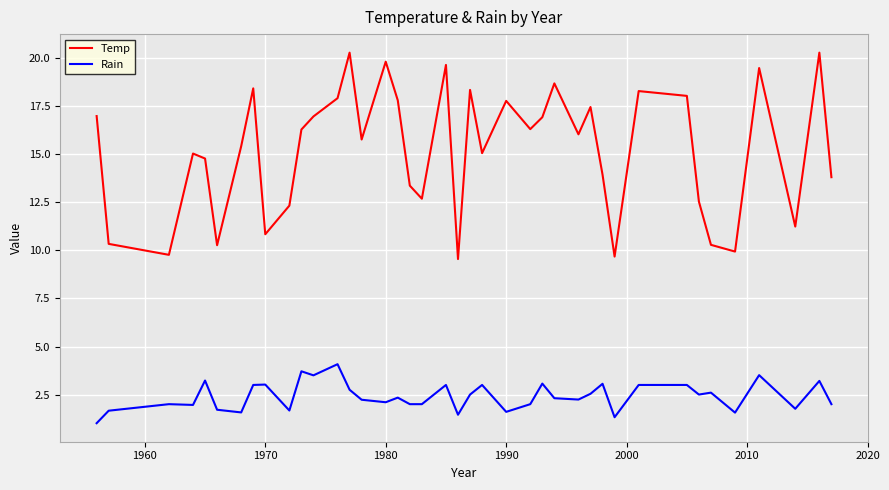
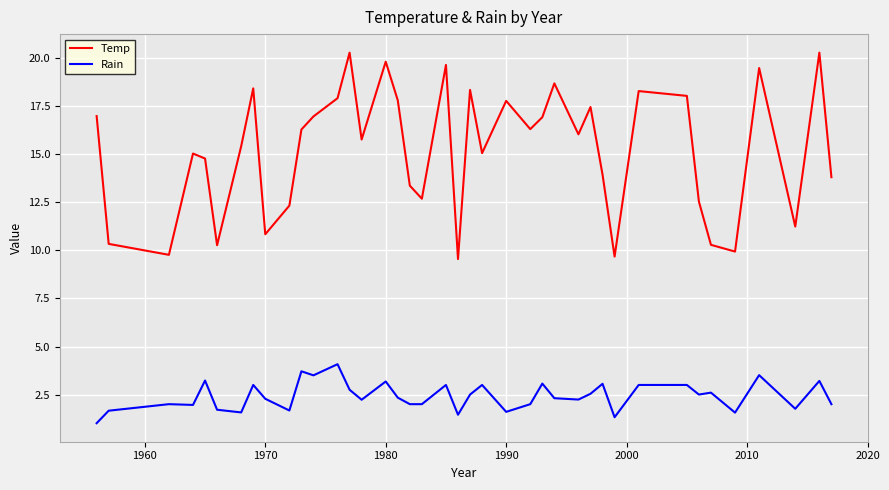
Rain, 1970: 3.0 -> 2.3
Rain, 1980: 2.1 -> 3.2
